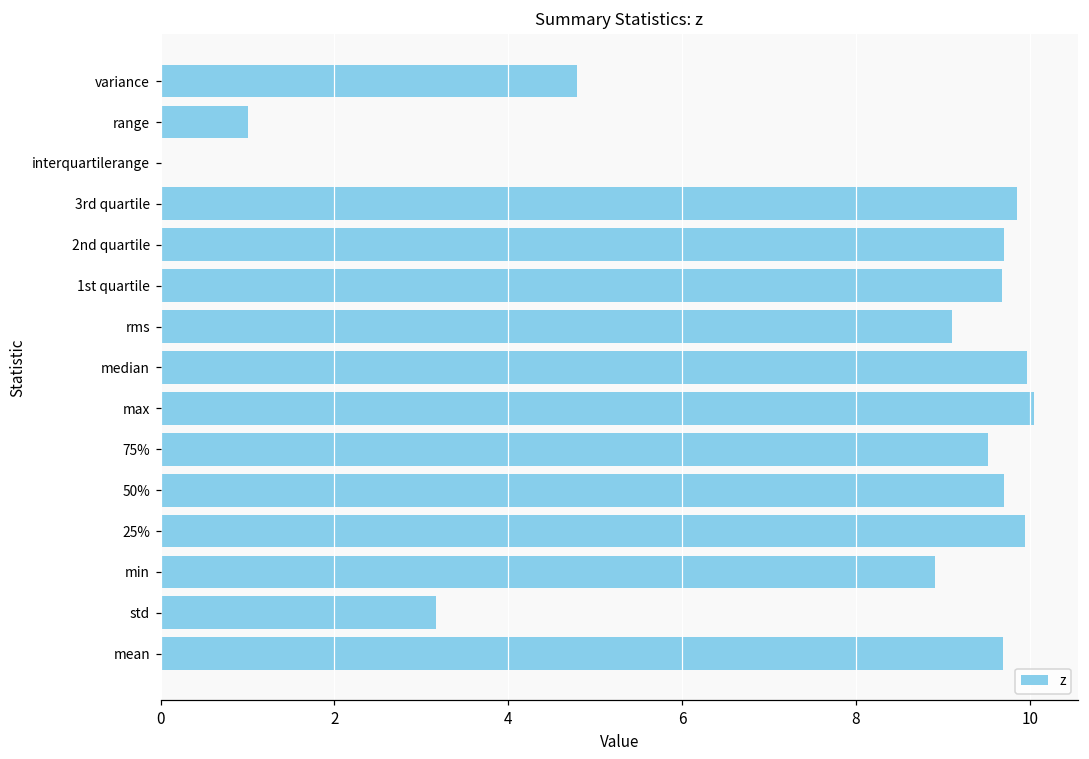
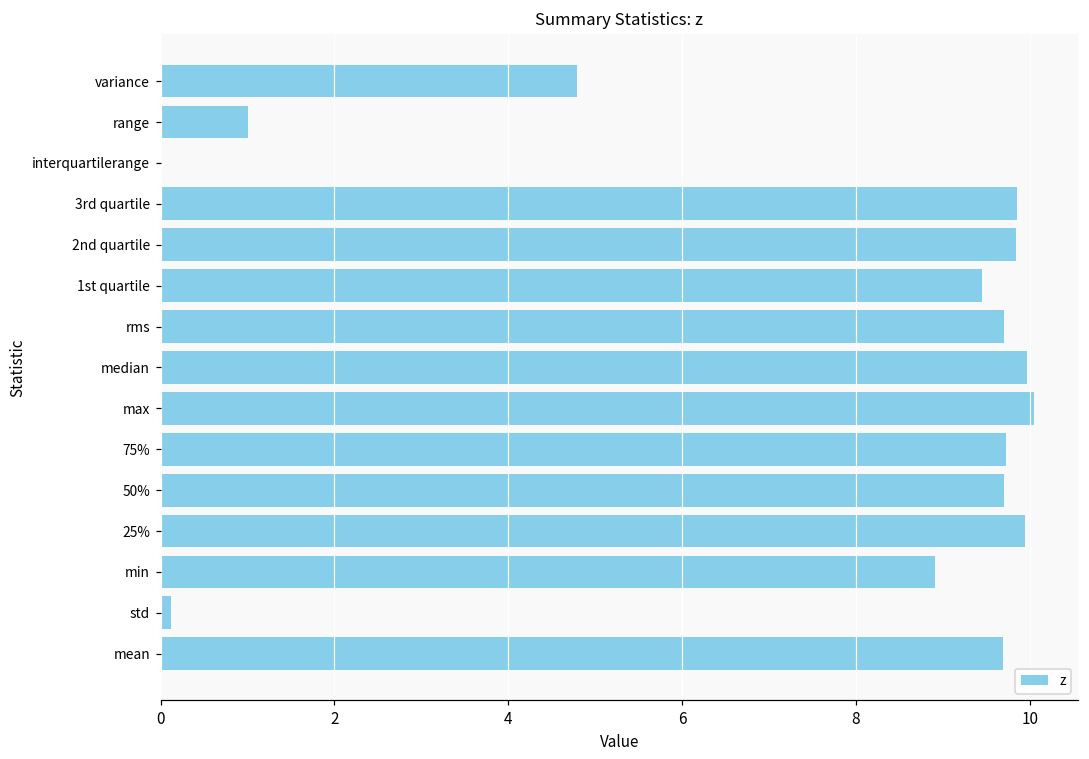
2nd quartile: 9.7 -> 9.8
1st quartile: 9.7 -> 9.5
rms: 9.1 -> 9.7
75%: 9.5 -> 9.7
std: 3.2 -> 0.1
